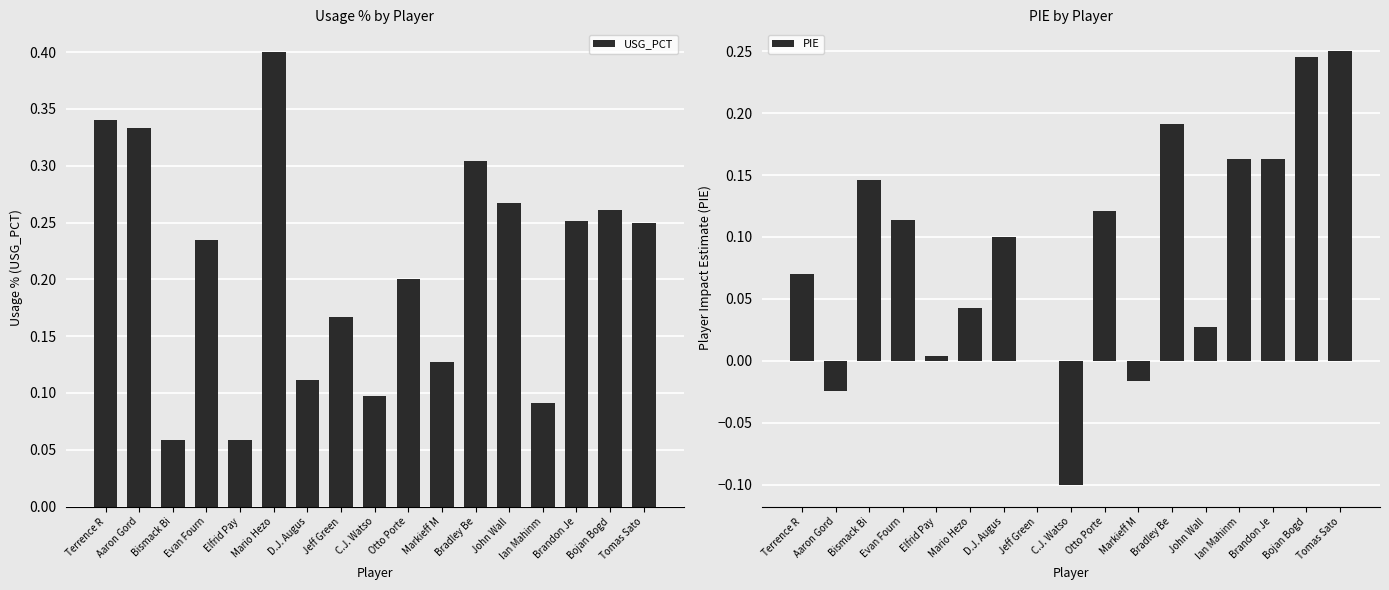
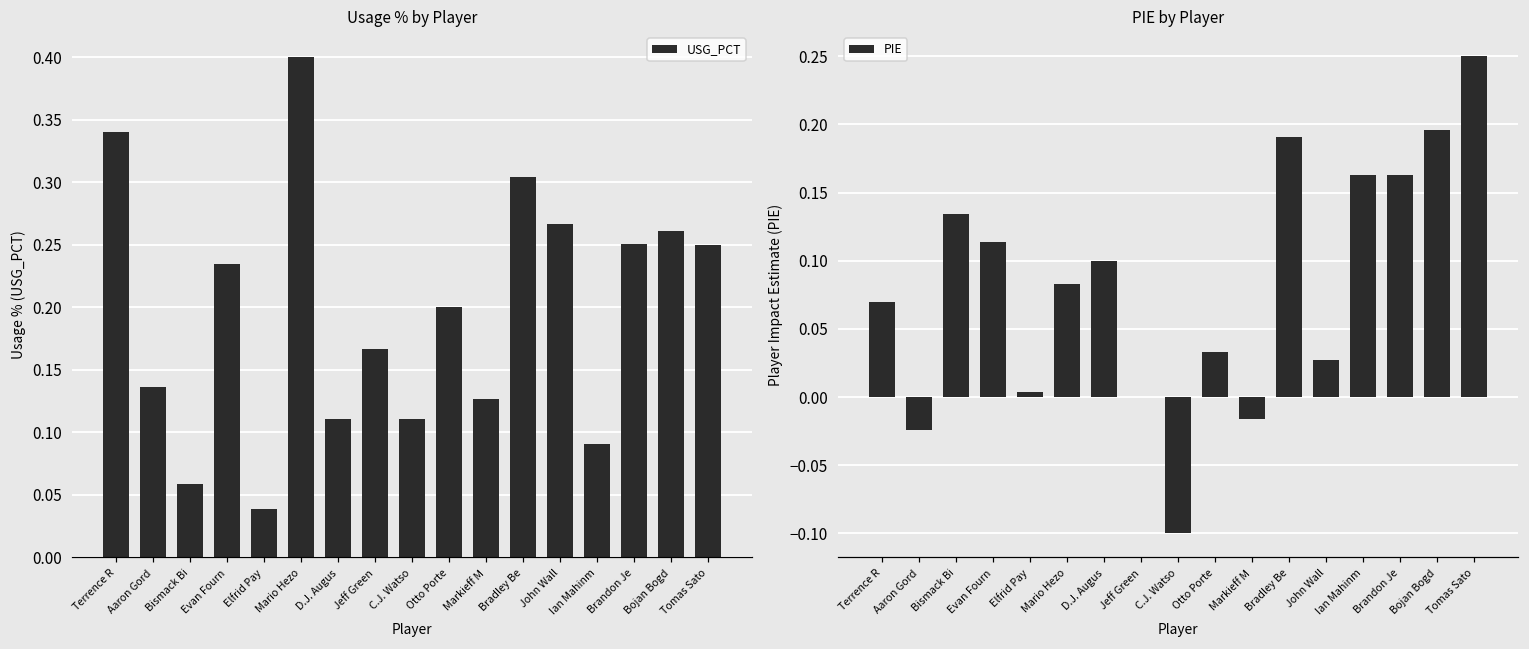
Usage % by Player, Aaron Gord: 0.333 -> 0.136
Usage % by Player, Elfrid Pay: 0.059 -> 0.039
Usage % by Player, C.J. Watso: 0.097 -> 0.111
PIE by Player, Bismack Bi: 0.146 -> 0.134
PIE by Player, Mario Hezo: 0.043 -> 0.083
PIE by Player, Otto Porte: 0.121 -> 0.033
PIE by Player, Bojan Bogd: 0.245 -> 0.196
